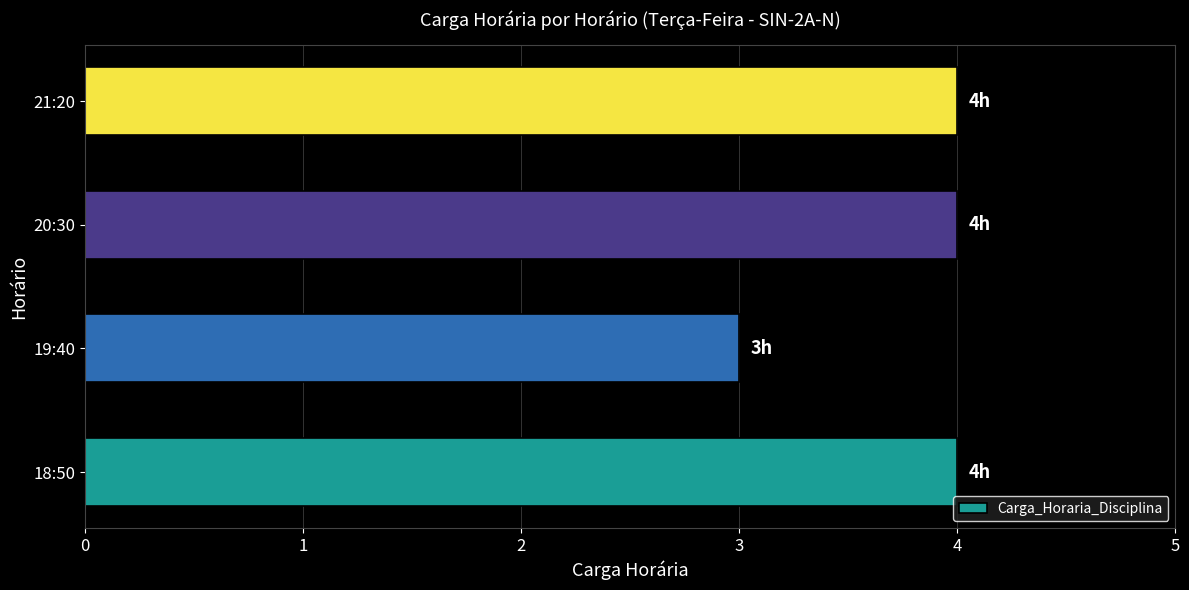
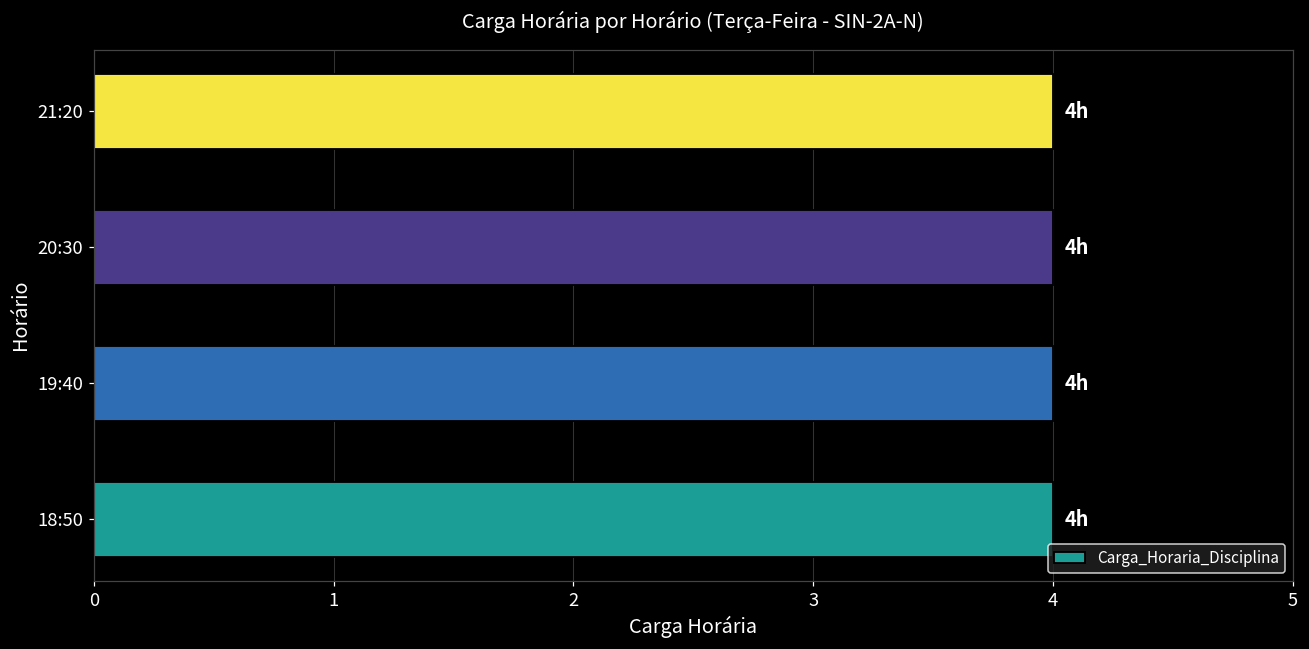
19:40: 3h -> 4h
